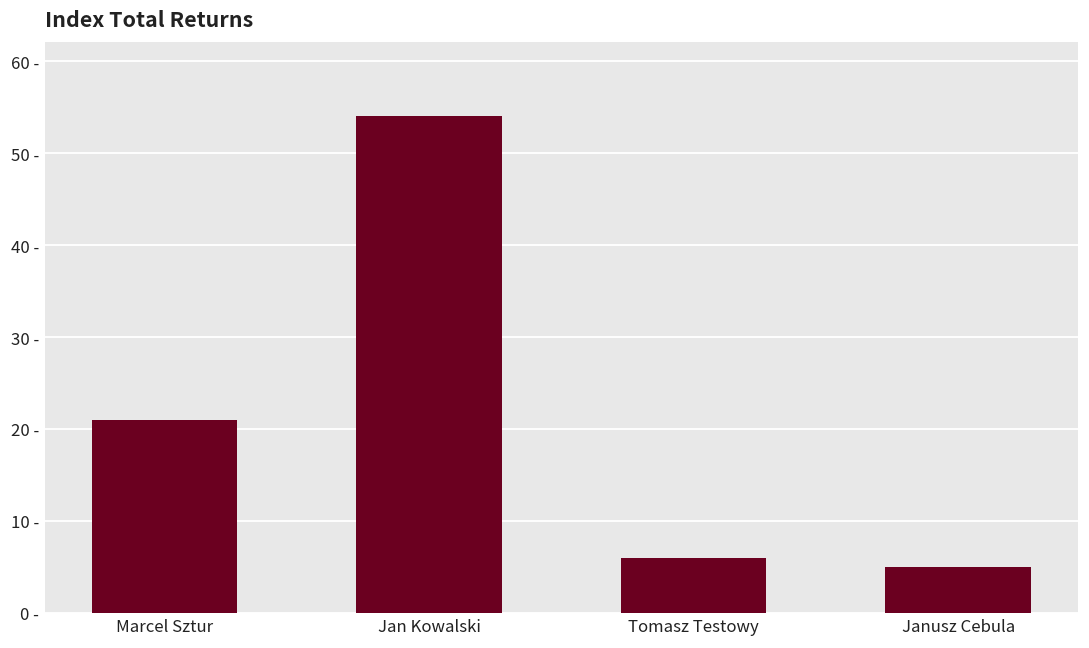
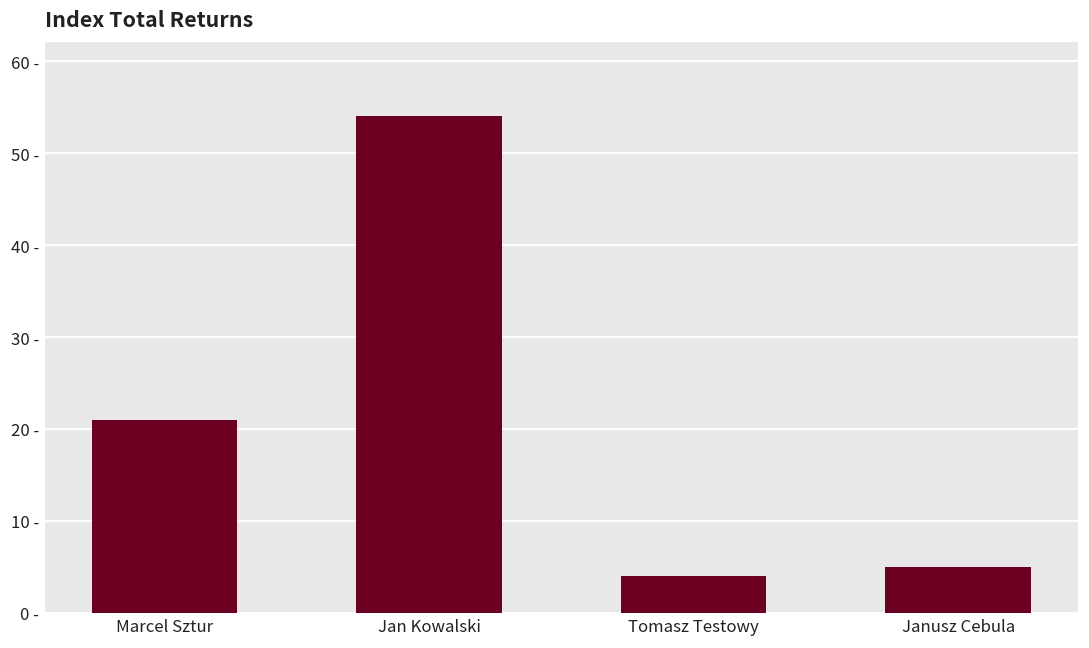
Tomasz Testowy: 6 - -> 4 -
